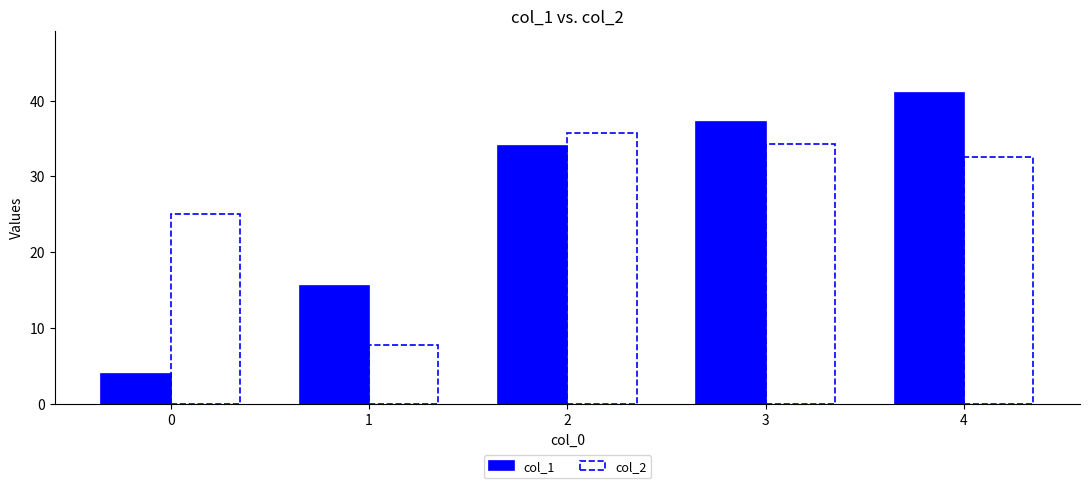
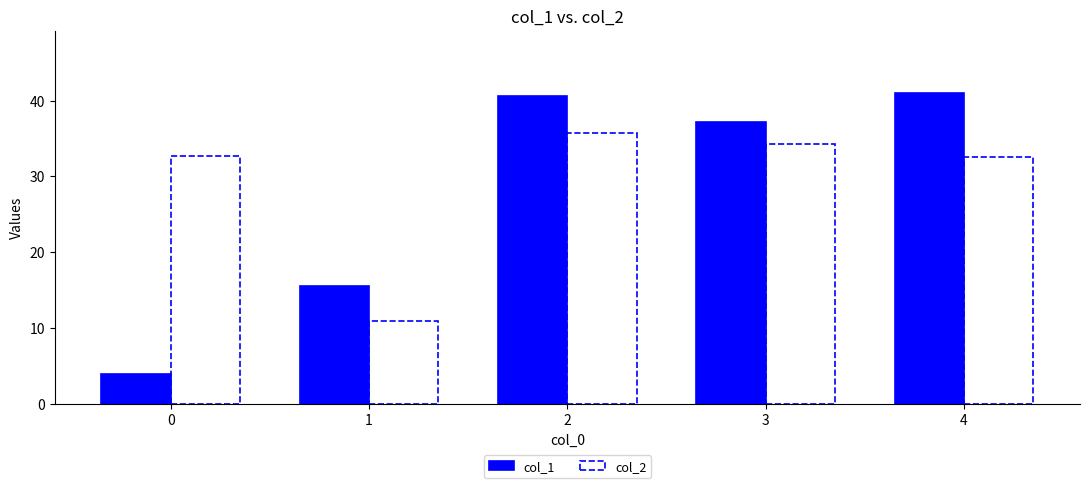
col_2, 0: 25 -> 33
col_2, 1: 8 -> 11
col_1, 2: 34 -> 41
